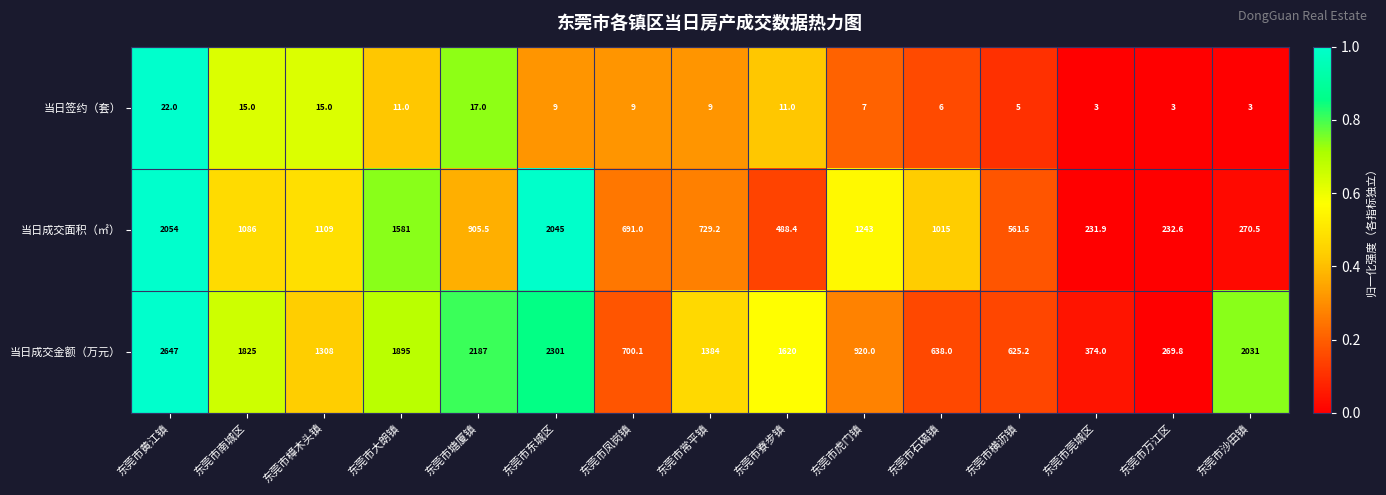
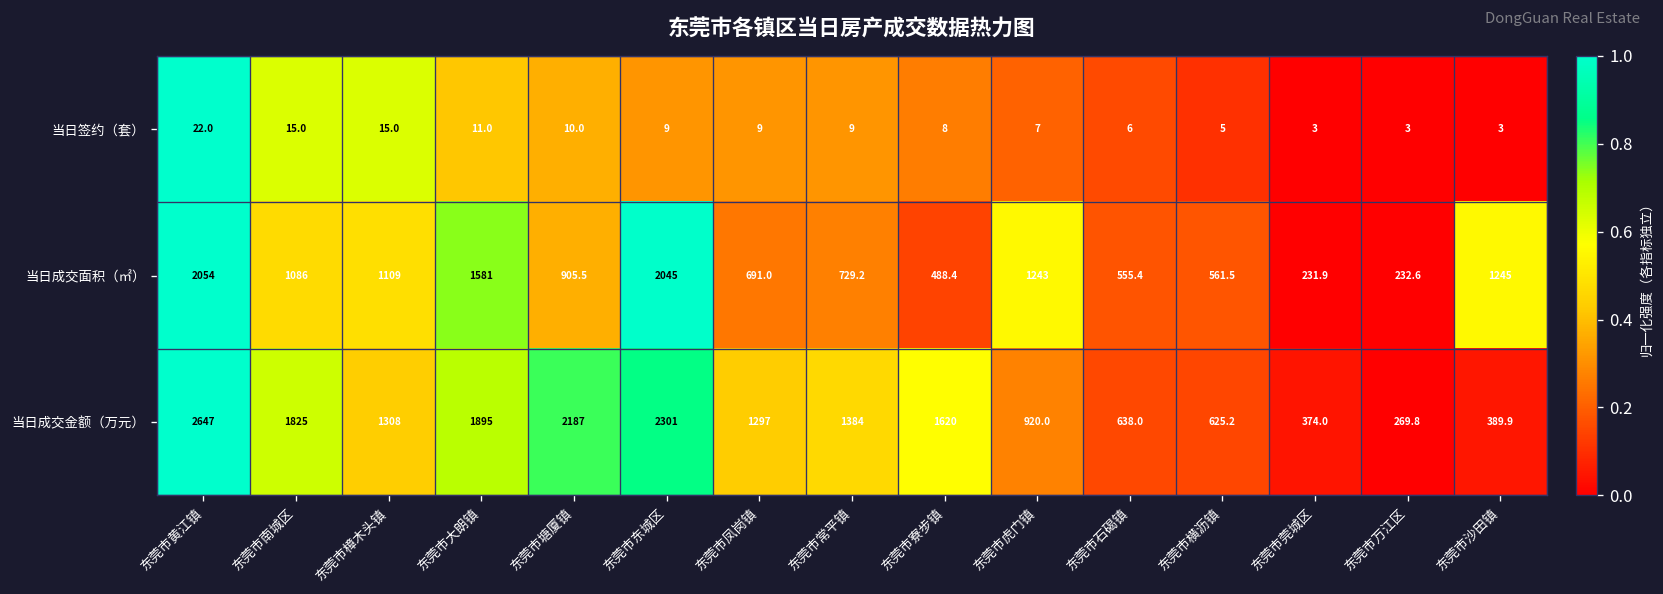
当日签约（套）, 东莞市塘厦镇: 17.0 -> 10.0
当日签约（套）, 东莞市寮步镇: 11.0 -> 8
当日成交面积（㎡）, 东莞市石碣镇: 1015 -> 555.4
当日成交面积（㎡）, 东莞市沙田镇: 270.5 -> 1245
当日成交金额（万元）, 东莞市凤岗镇: 700.1 -> 1297
当日成交金额（万元）, 东莞市沙田镇: 2031 -> 389.9
